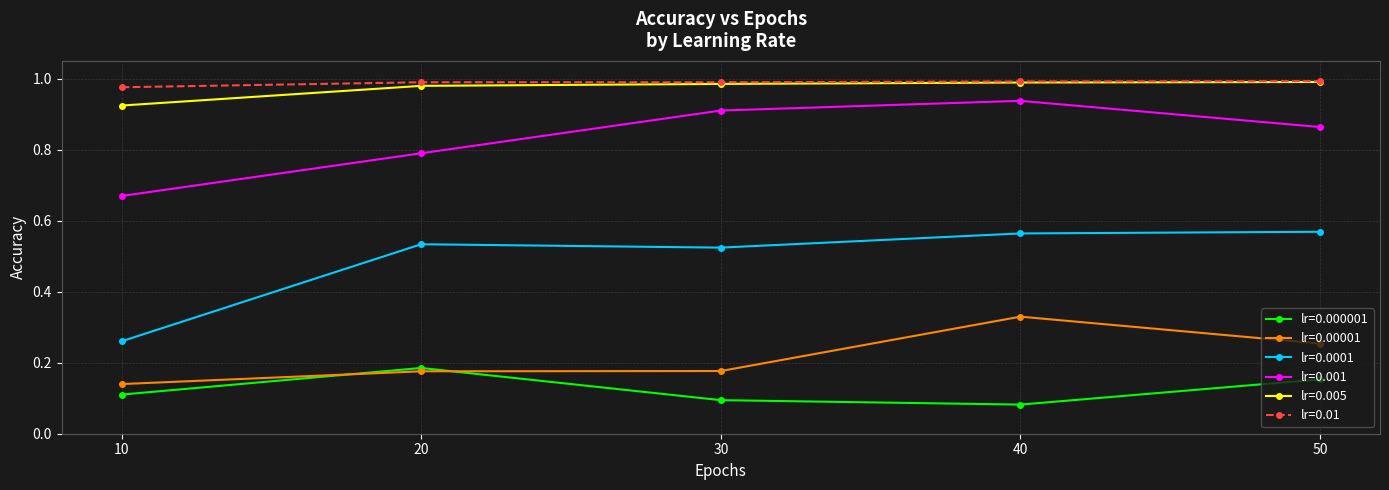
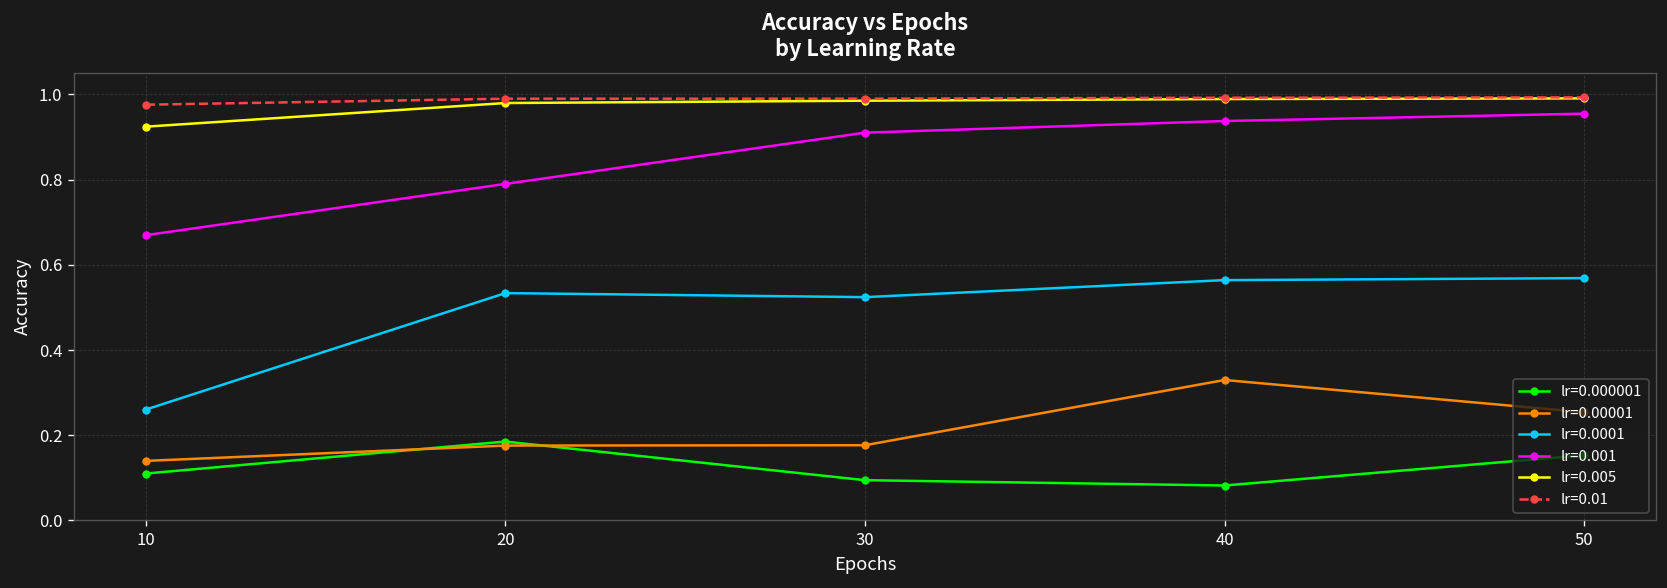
lr=0.001, 50: 0.86 -> 0.95
